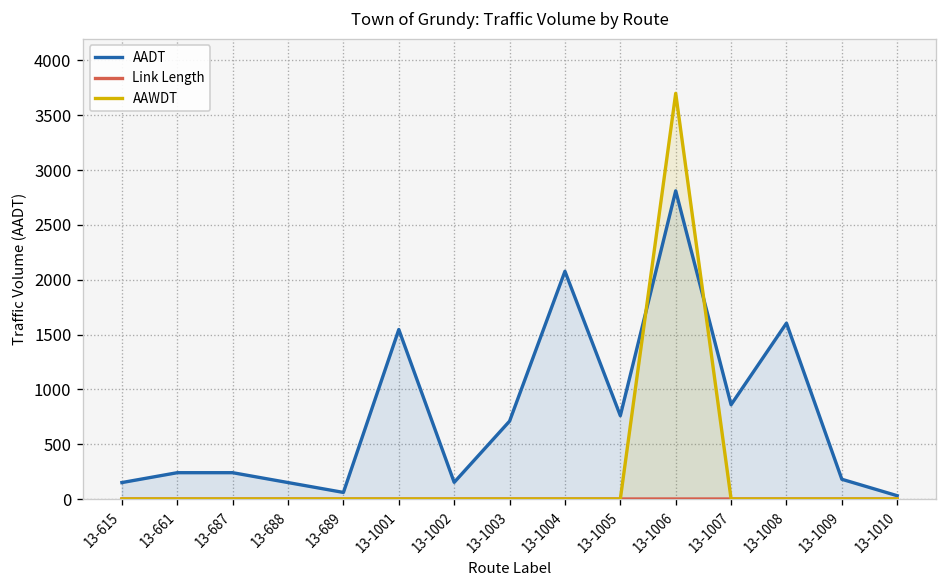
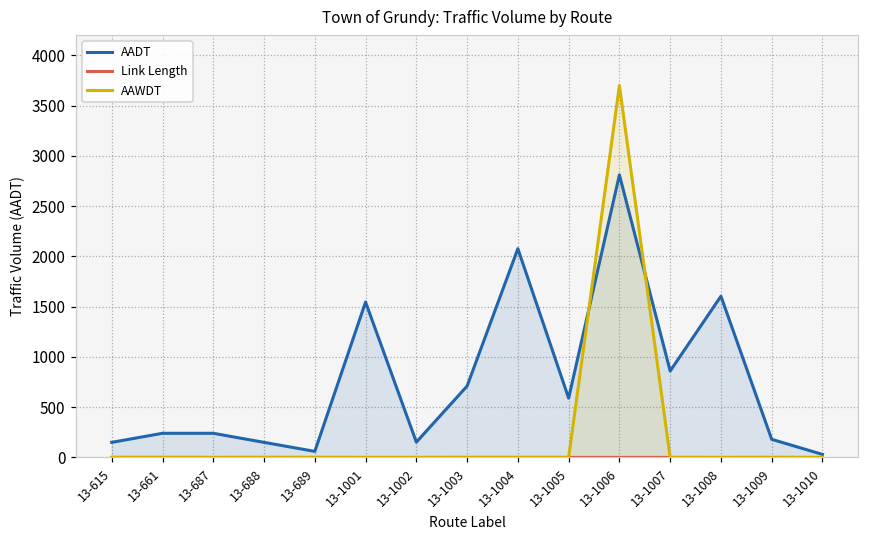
AADT, 13-1005: 800 -> 600
